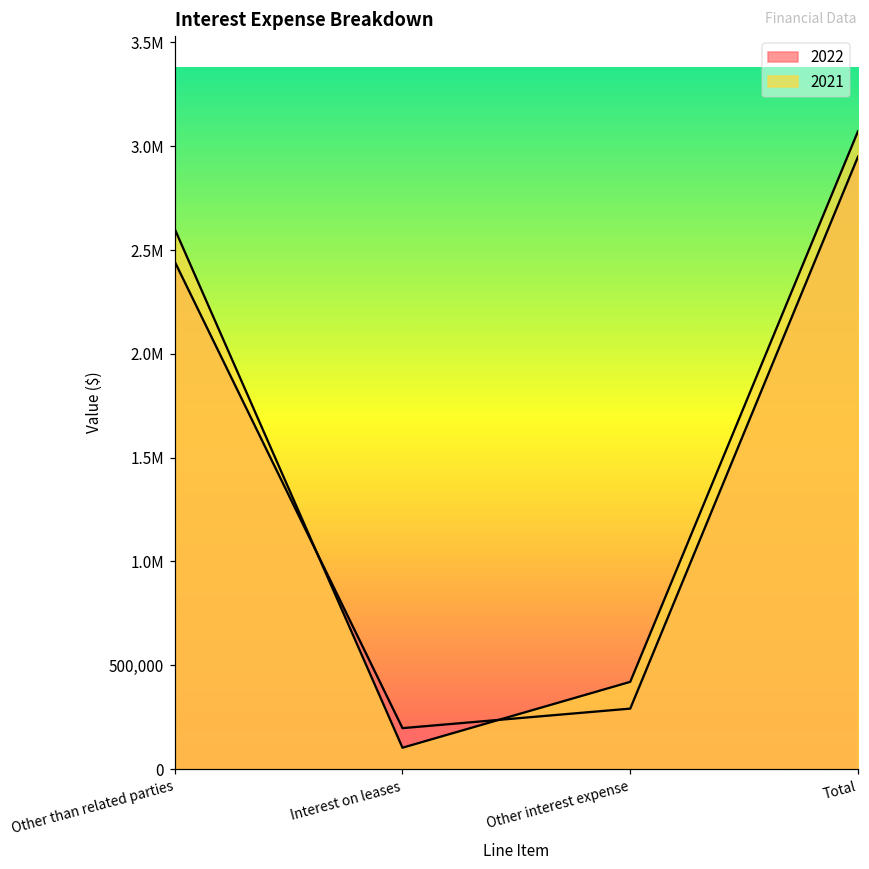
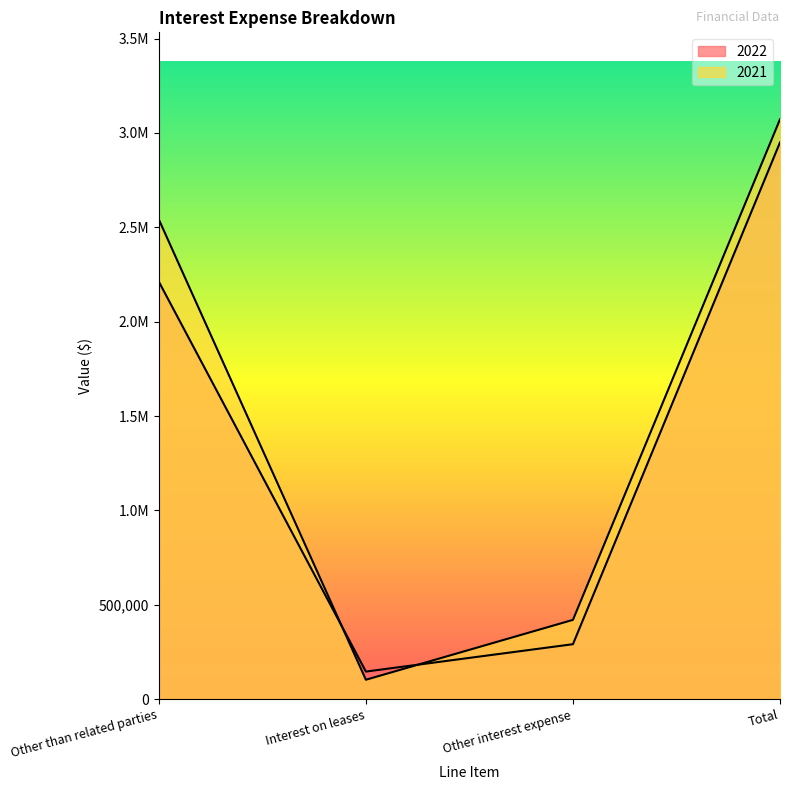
2022, Other than related parties: 2,440,000 -> 2,210,000
2021, Other than related parties: 2,600,000 -> 2,540,000
2022, Interest on leases: 200,000 -> 150,000
